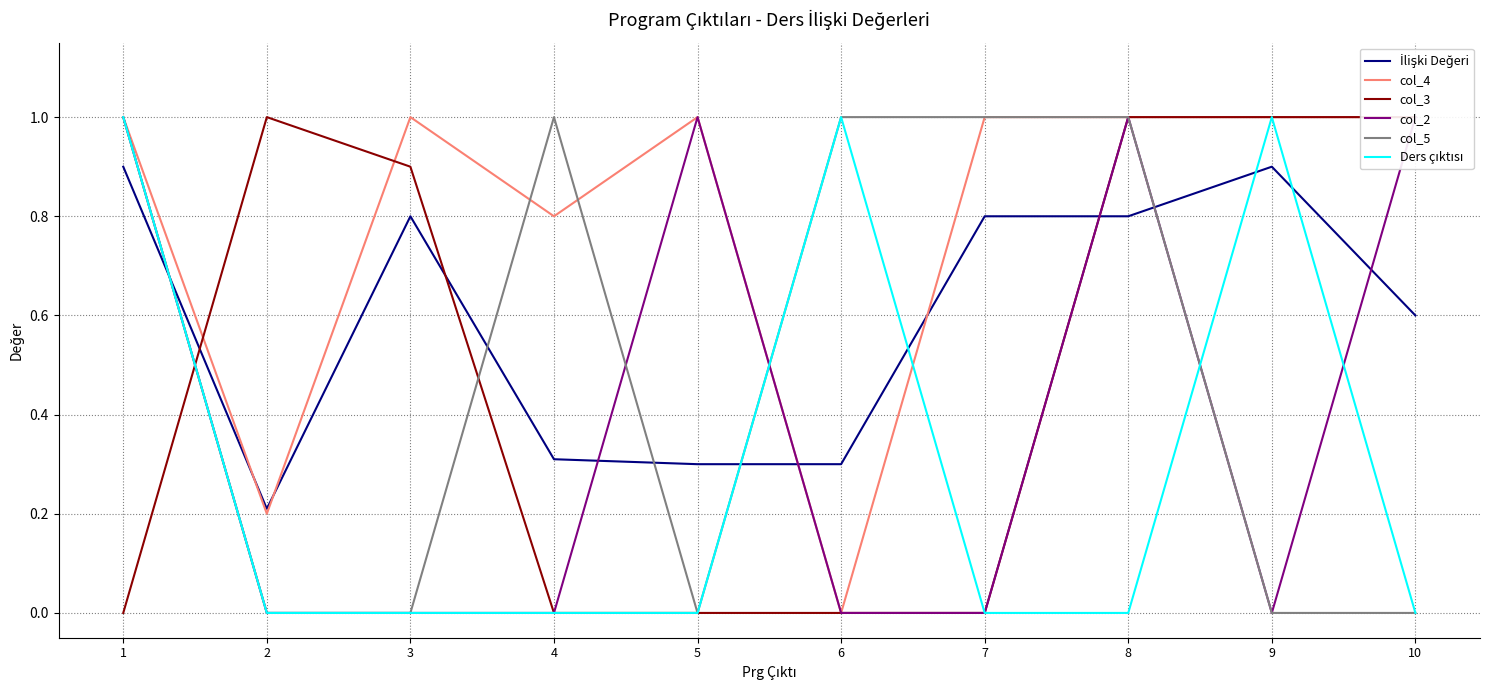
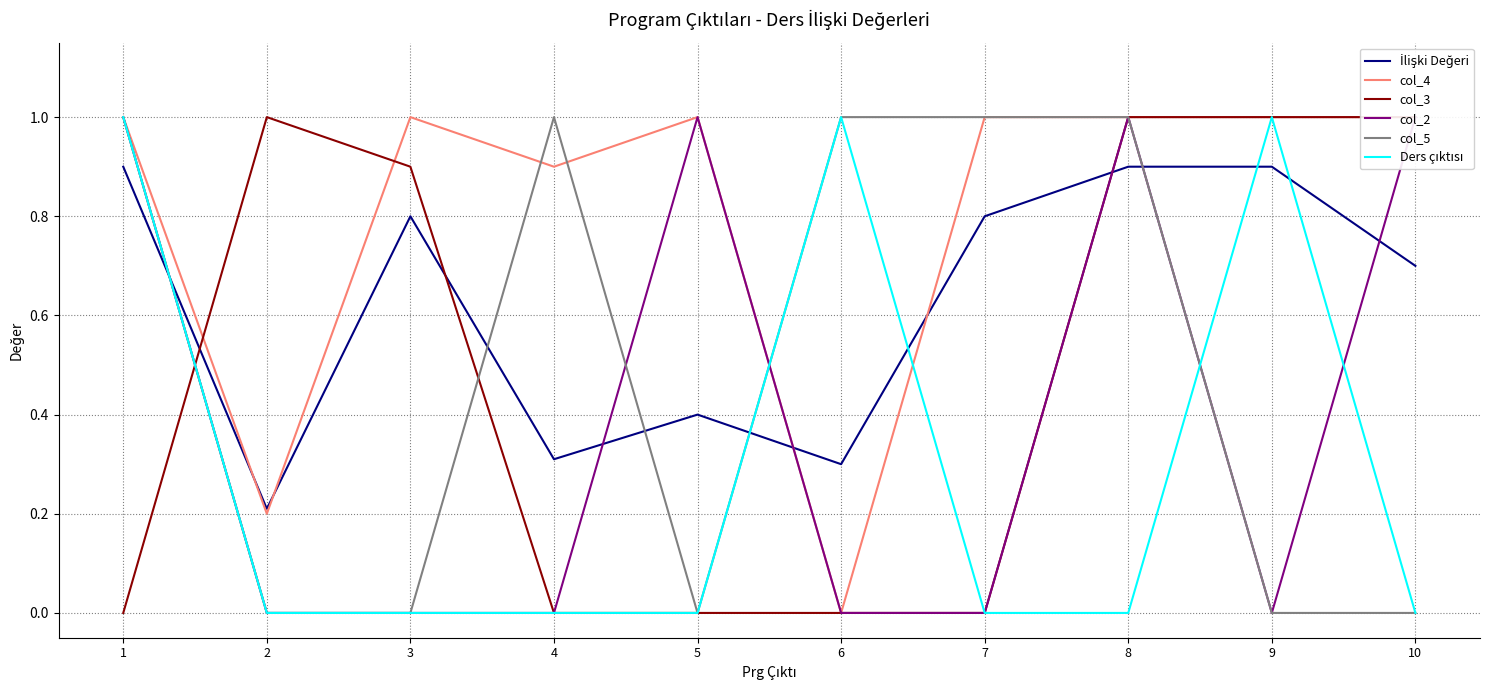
col_4, 4: 0.8 -> 0.9
İlişki Değeri, 5: 0.3 -> 0.4
İlişki Değeri, 8: 0.8 -> 0.9
İlişki Değeri, 10: 0.6 -> 0.7
